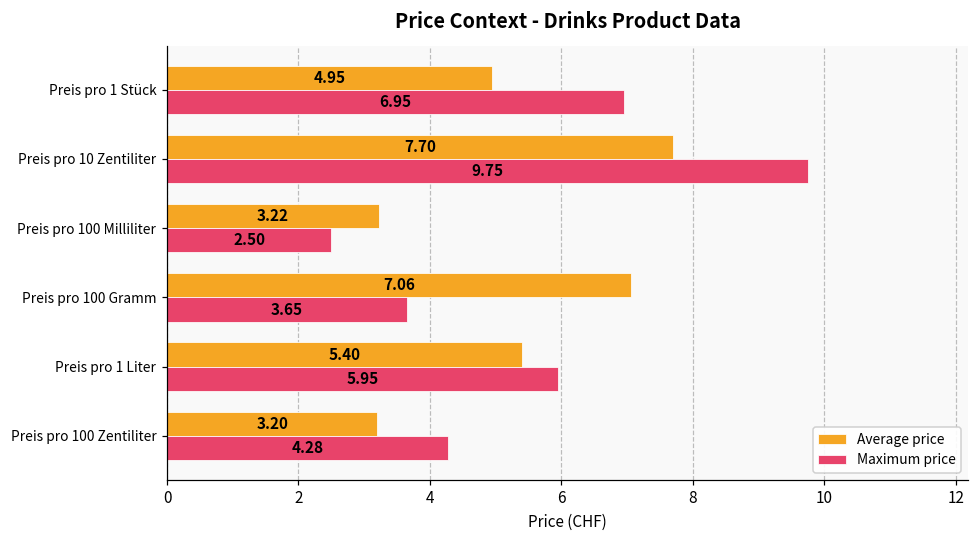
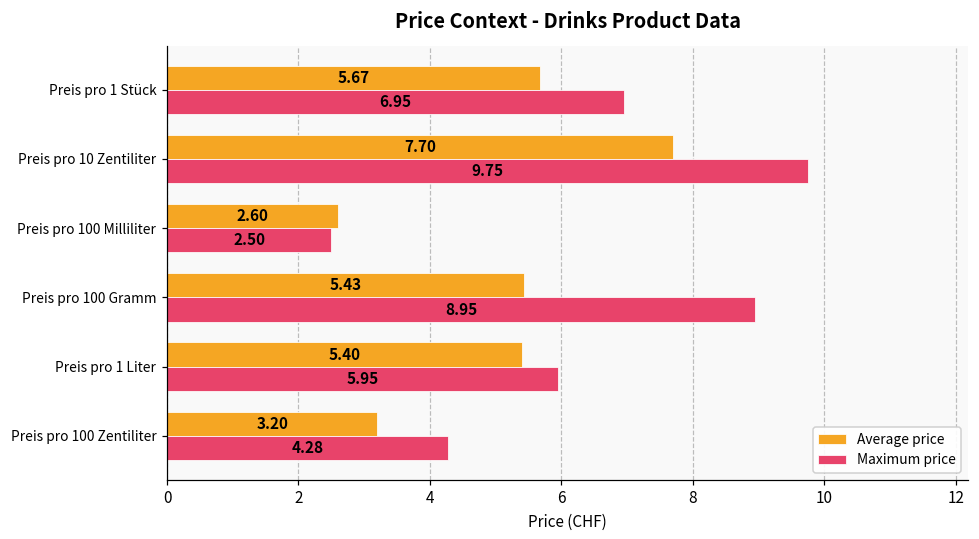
Average price, Preis pro 1 Stück: 4.95 -> 5.67
Average price, Preis pro 100 Milliliter: 3.22 -> 2.60
Average price, Preis pro 100 Gramm: 7.06 -> 5.43
Maximum price, Preis pro 100 Gramm: 3.65 -> 8.95
